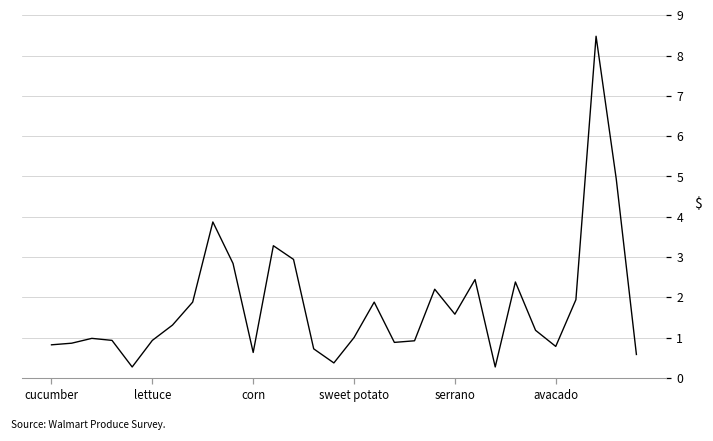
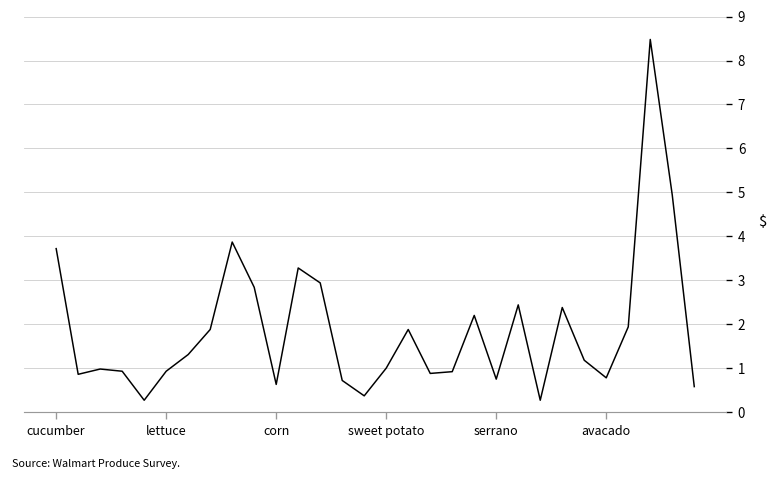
cucumber: 0.8 -> 3.7
serrano: 1.6 -> 0.8
